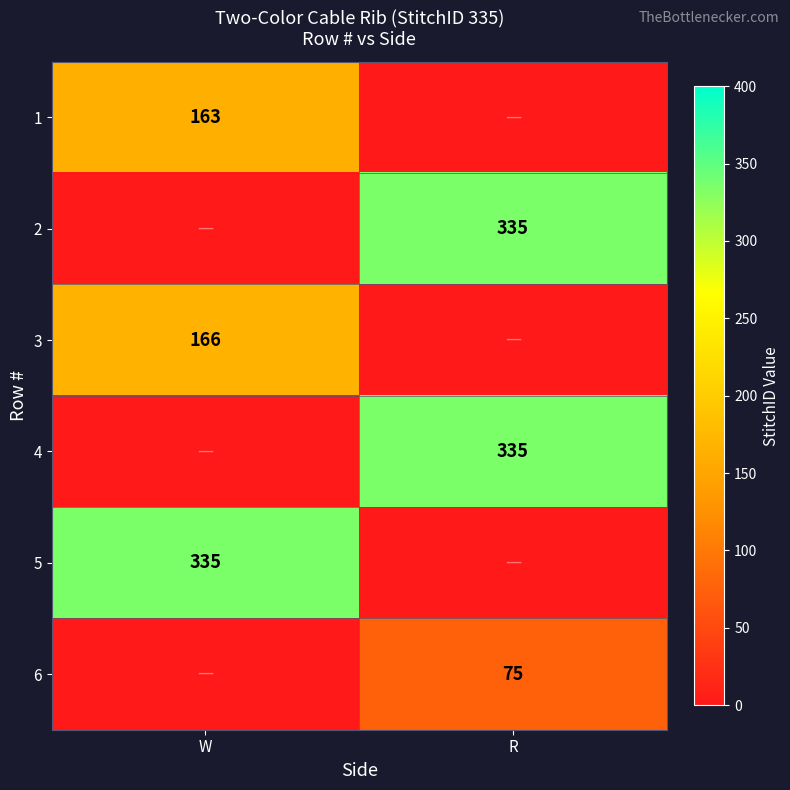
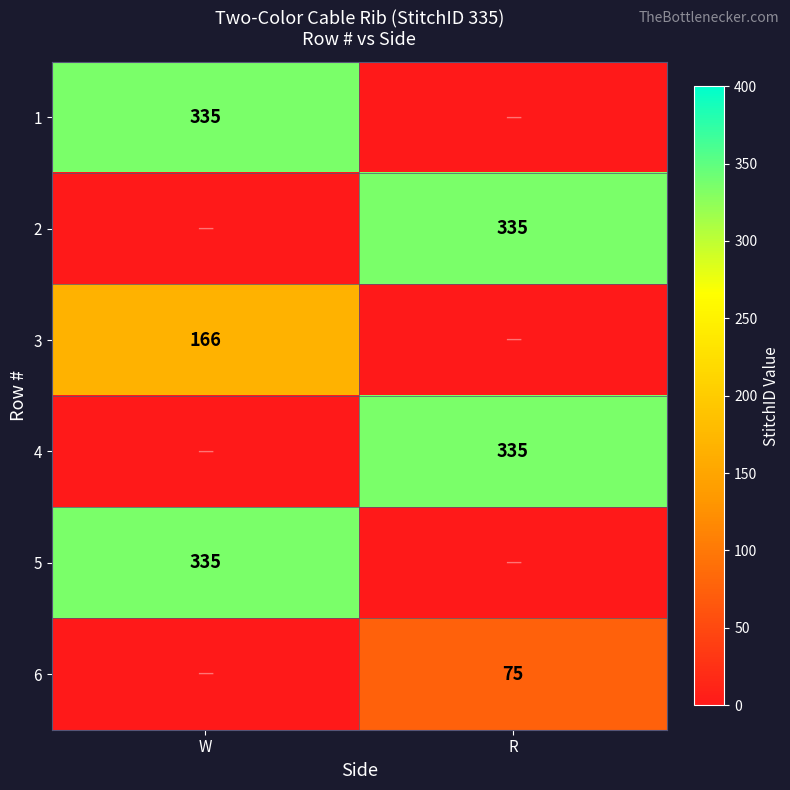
1, W: 163 -> 335
